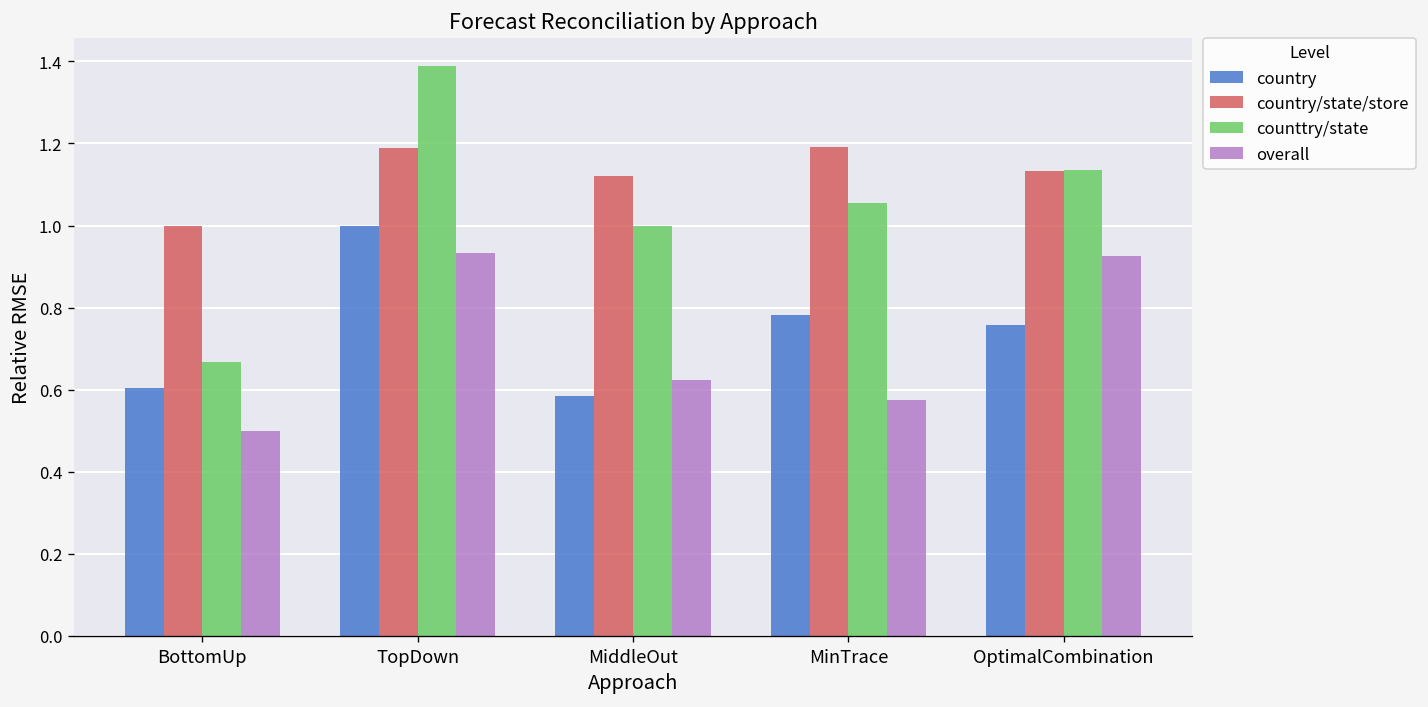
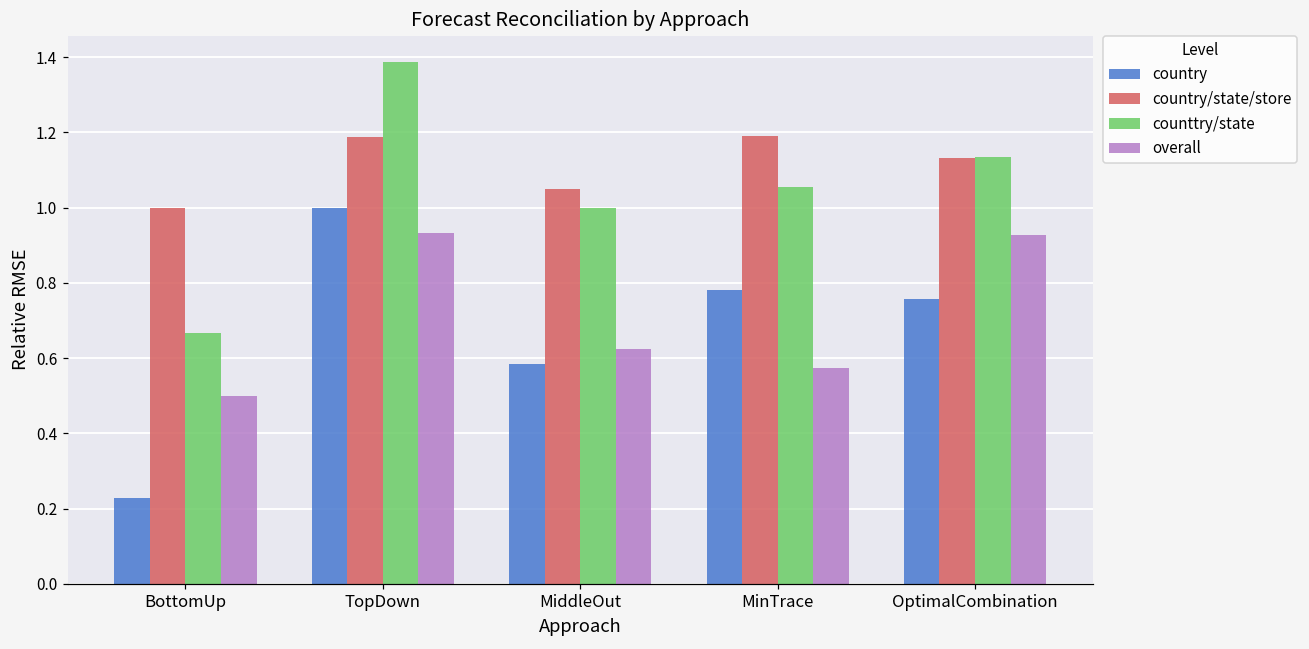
country, BottomUp: 0.60 -> 0.23
country/state/store, MiddleOut: 1.12 -> 1.05
